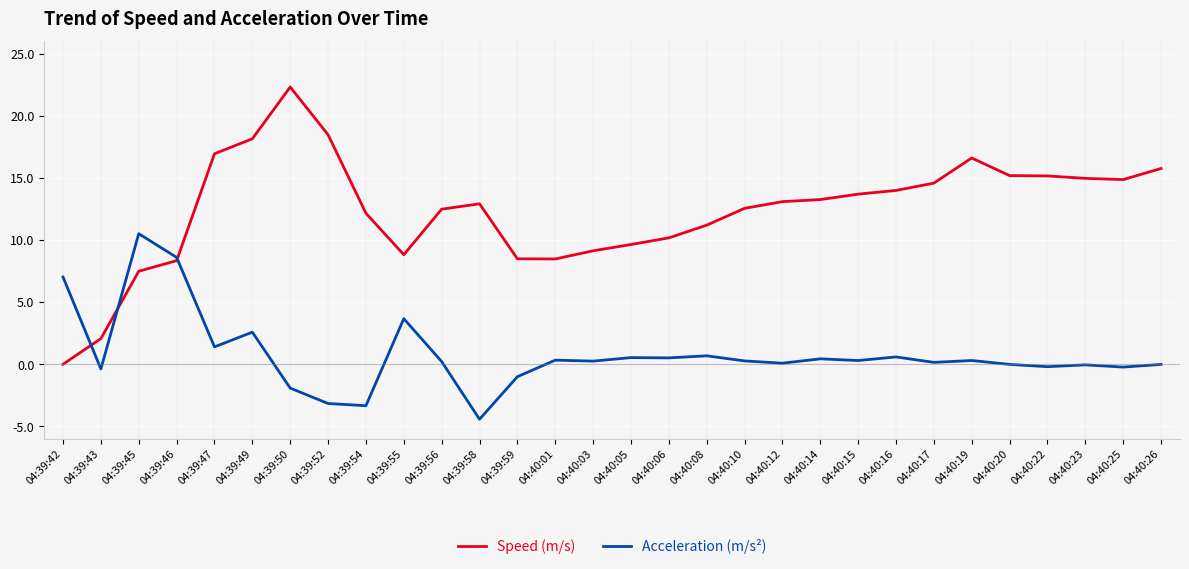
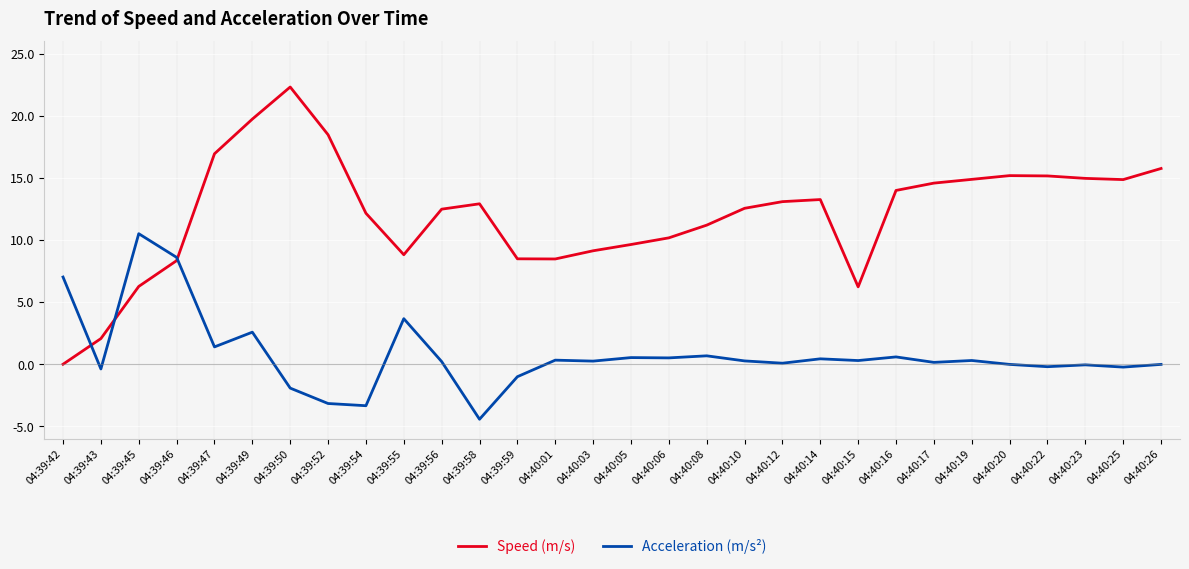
Speed (m/s), 04:39:45: 7.5 -> 6.3
Speed (m/s), 04:39:49: 18.2 -> 19.7
Speed (m/s), 04:40:15: 13.7 -> 6.2
Speed (m/s), 04:40:19: 16.6 -> 14.9
